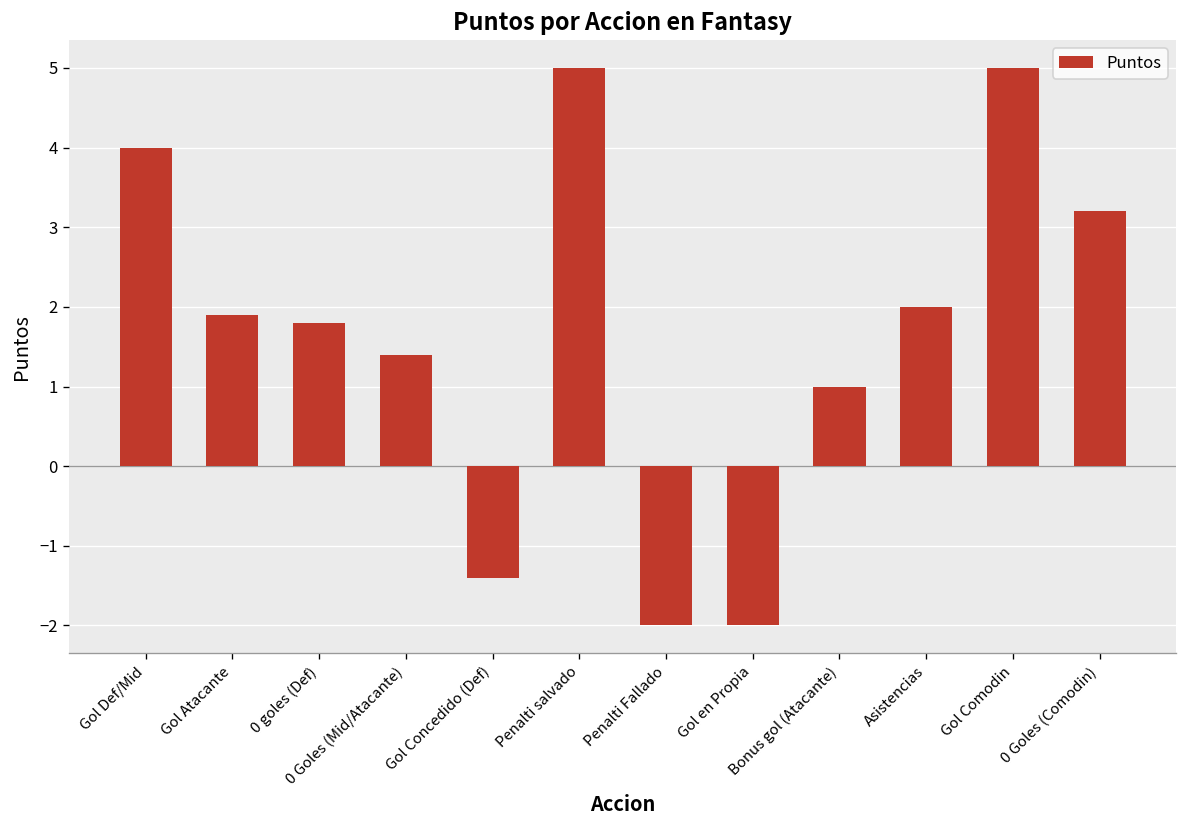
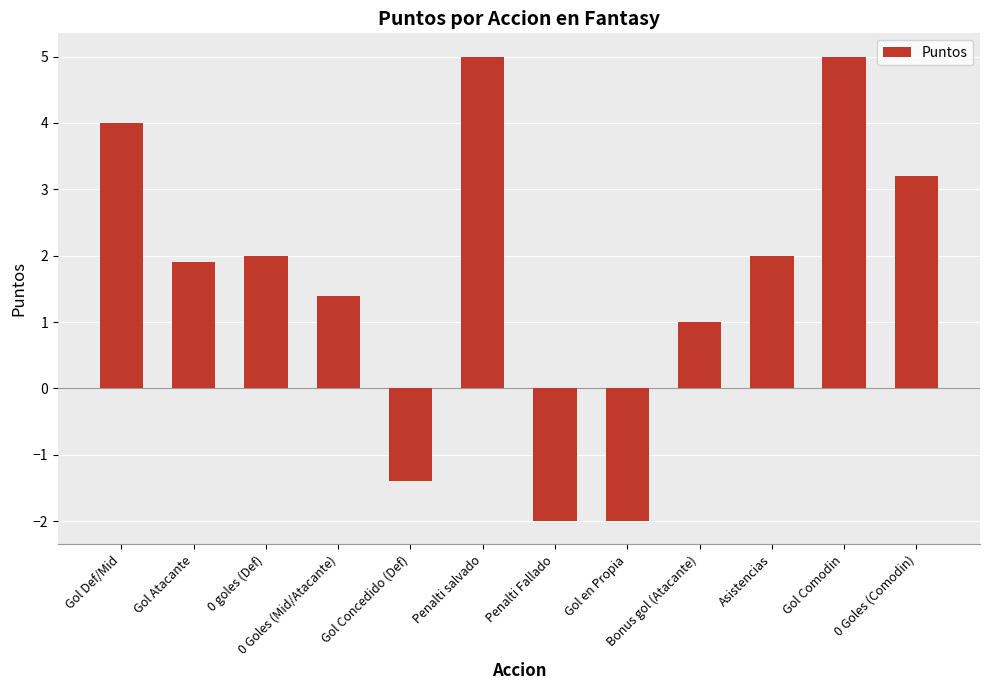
0 goles (Def): 1.8 -> 2.0
